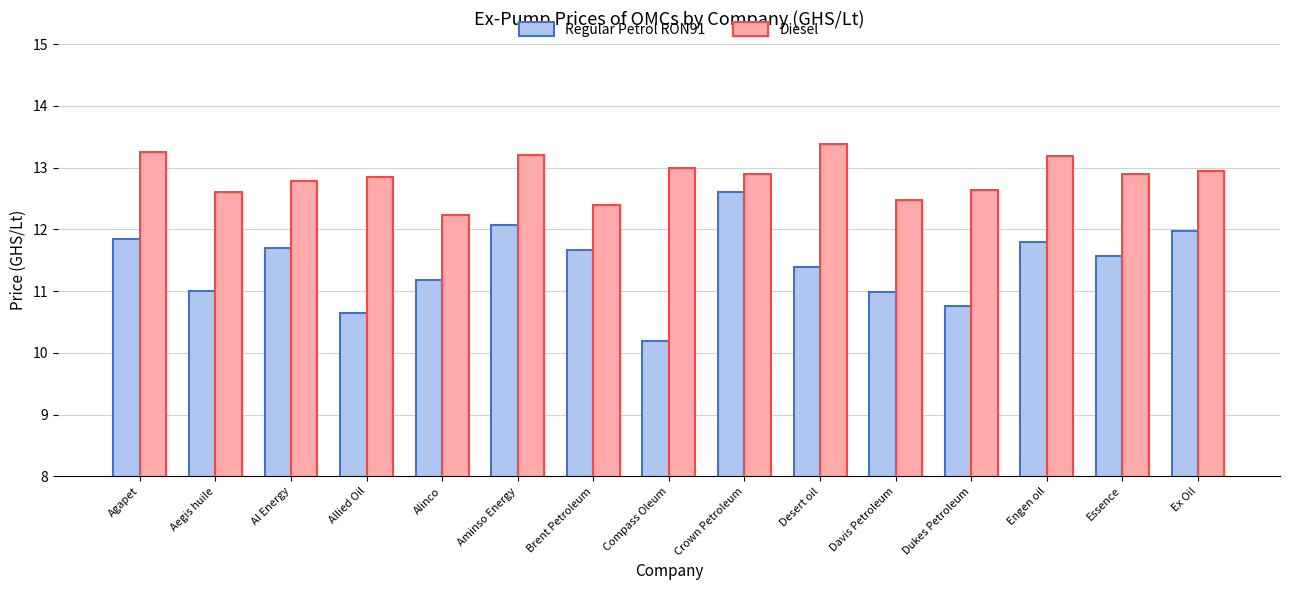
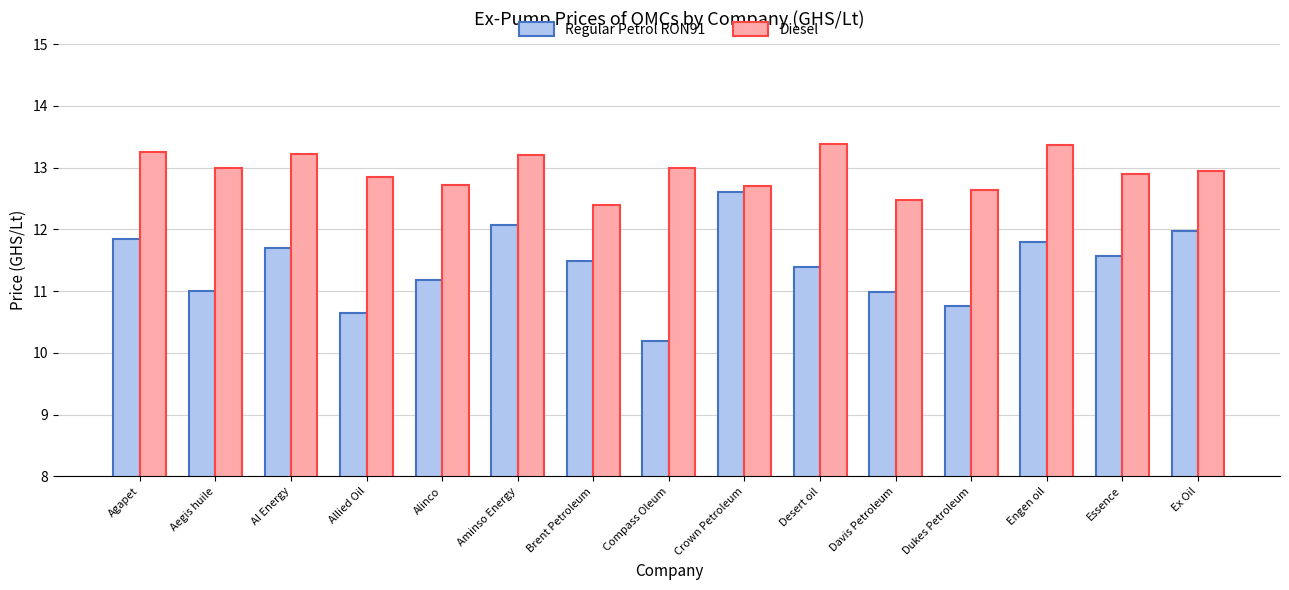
Diesel, Aegis huile: 12.6 -> 13.0
Diesel, AI Energy: 12.8 -> 13.2
Diesel, Alinco: 12.2 -> 12.7
Regular Petrol RON91, Brent Petroleum: 11.7 -> 11.5
Diesel, Crown Petroleum: 12.9 -> 12.7
Diesel, Engen oil: 13.2 -> 13.4
